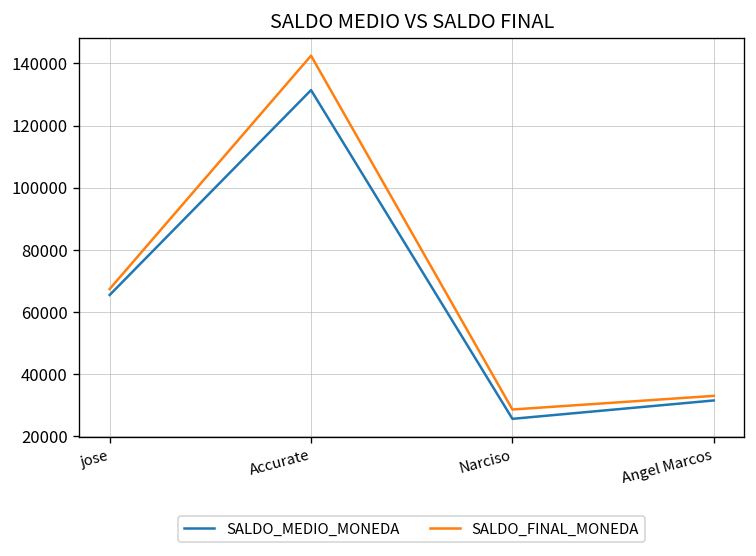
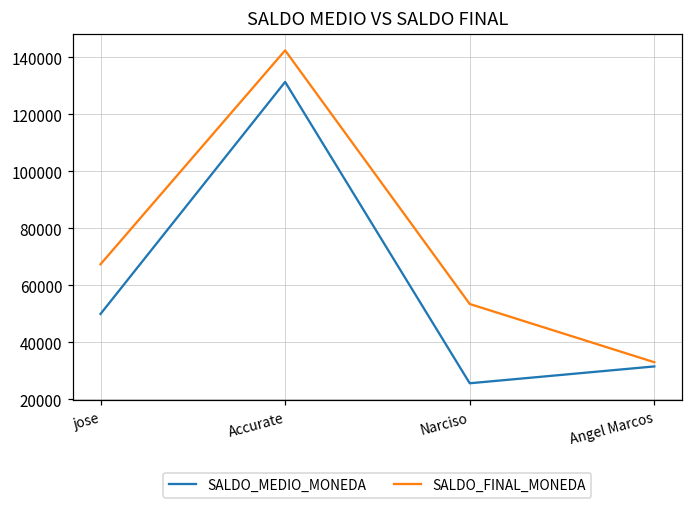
SALDO_MEDIO_MONEDA, jose: 66000 -> 50000
SALDO_FINAL_MONEDA, Narciso: 29000 -> 54000
